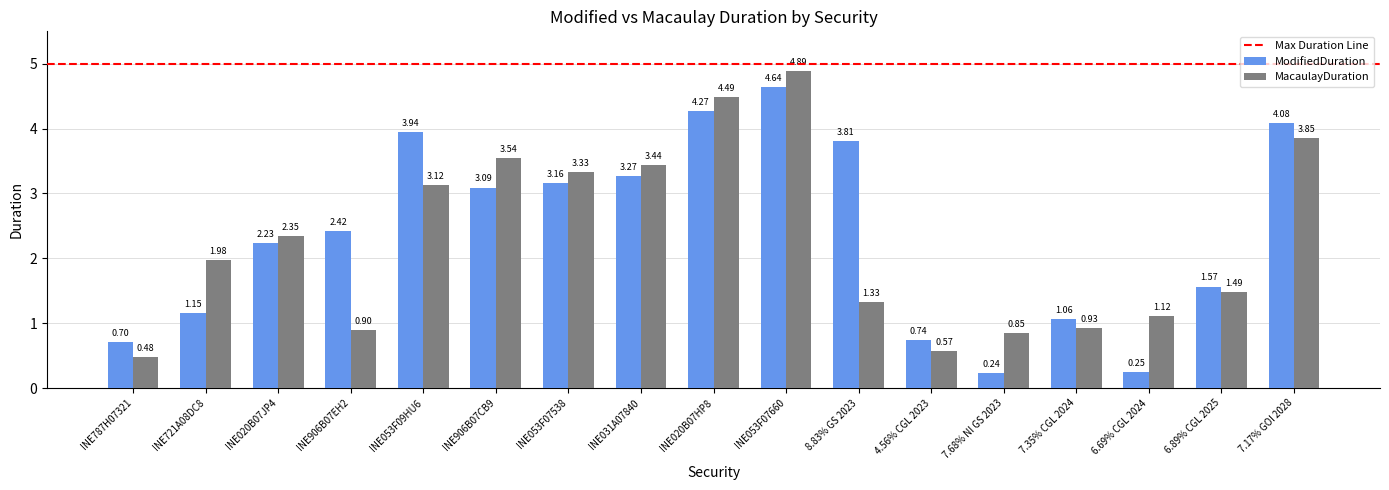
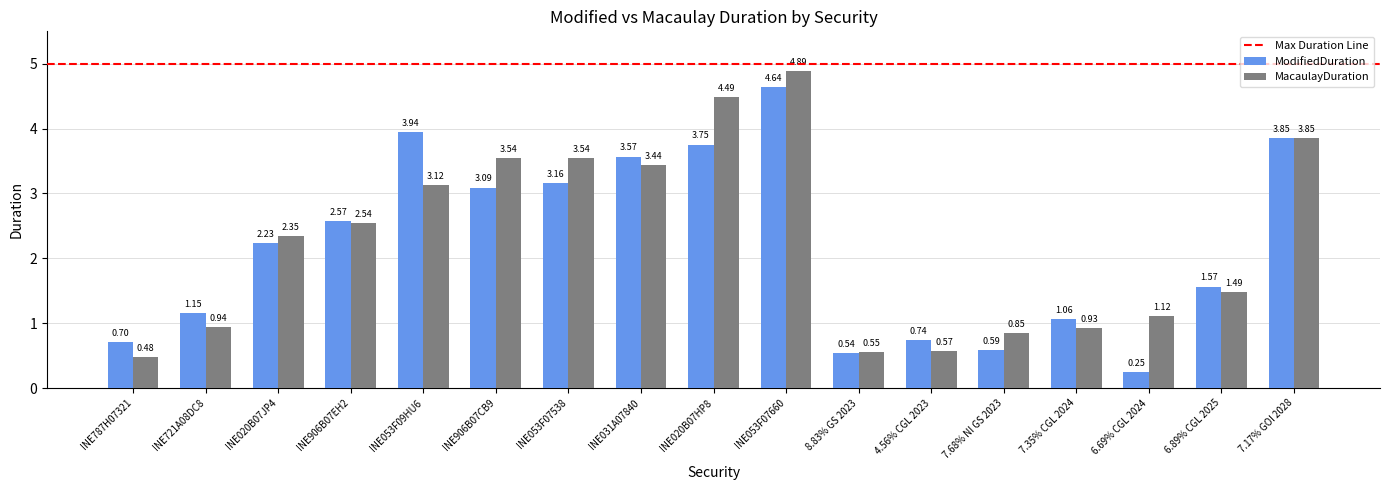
MacaulayDuration, INE721A08DC8: 1.98 -> 0.94
ModifiedDuration, INE906B07EH2: 2.42 -> 2.57
MacaulayDuration, INE906B07EH2: 0.90 -> 2.54
MacaulayDuration, INE053F07538: 3.33 -> 3.54
ModifiedDuration, INE031A07840: 3.27 -> 3.57
ModifiedDuration, INE020B07HP8: 4.27 -> 3.75
ModifiedDuration, 8.83% GS 2023: 3.81 -> 0.54
MacaulayDuration, 8.83% GS 2023: 1.33 -> 0.55
ModifiedDuration, 7.68% NI GS 2023: 0.24 -> 0.59
ModifiedDuration, 7.17% GOI 2028: 4.08 -> 3.85
